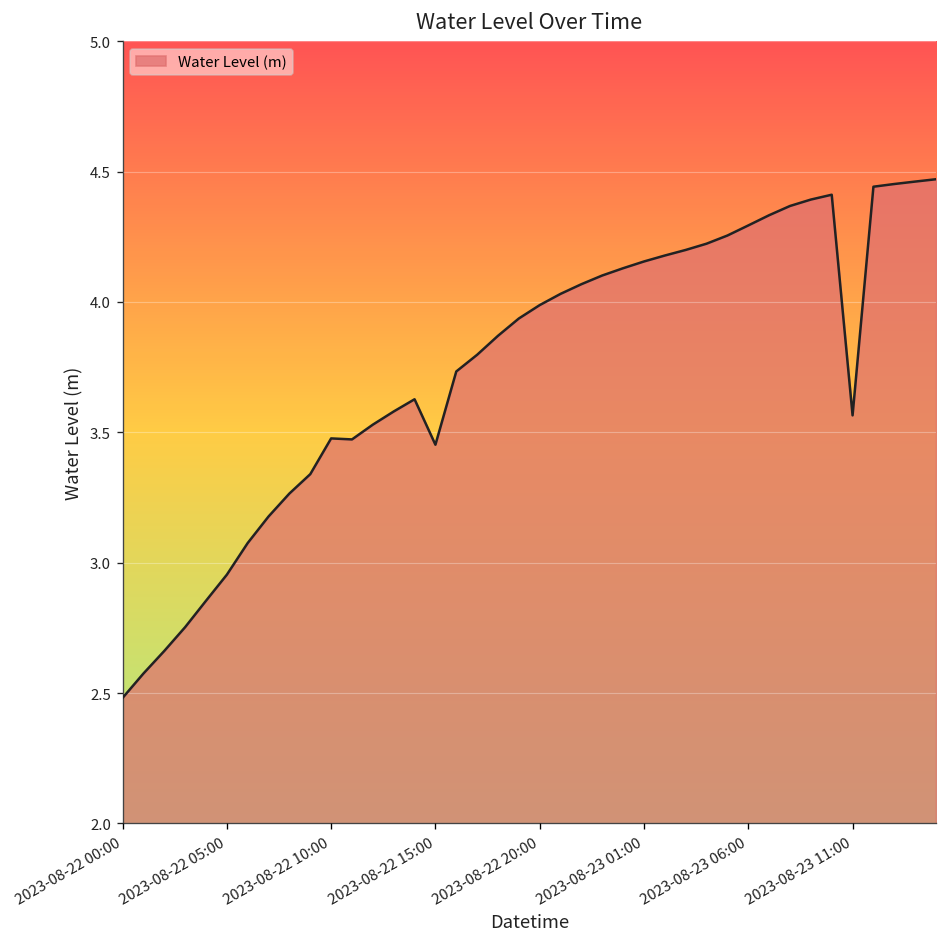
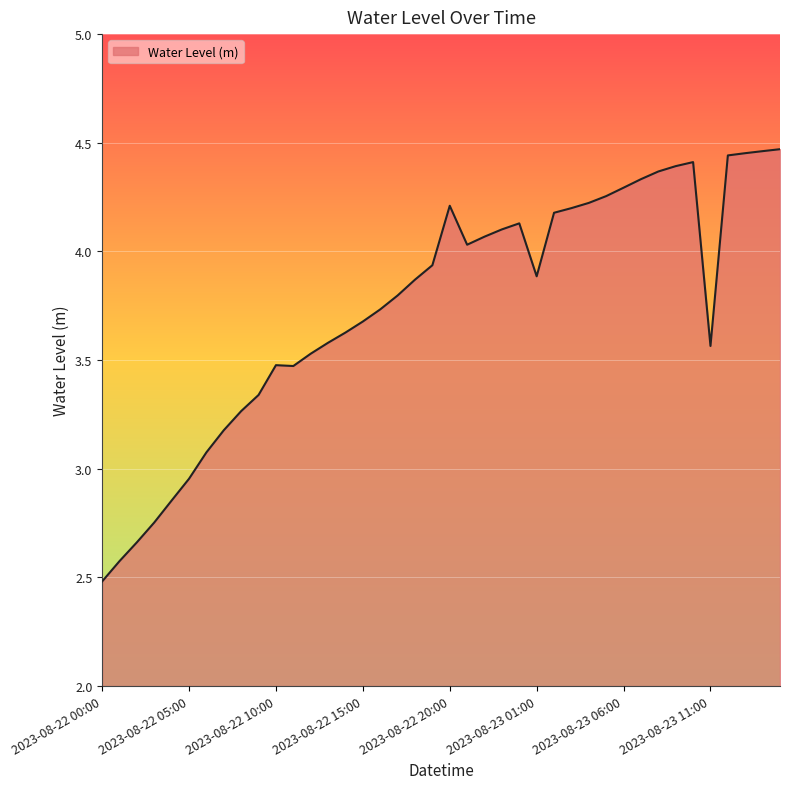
2023-08-22 15:00: 3.45 -> 3.68
2023-08-22 20:00: 3.99 -> 4.21
2023-08-23 01:00: 4.16 -> 3.89
